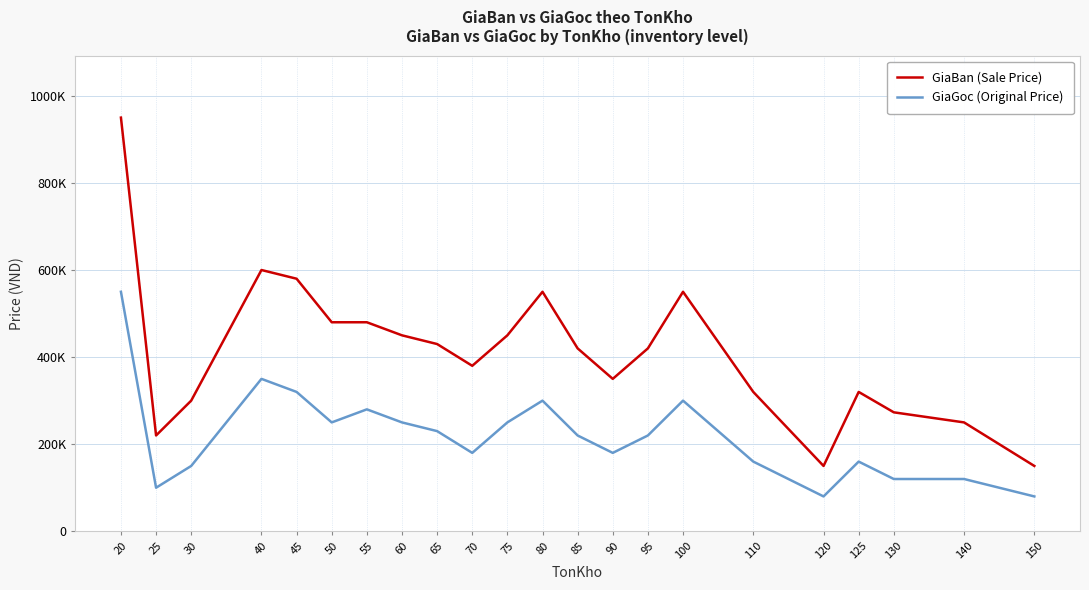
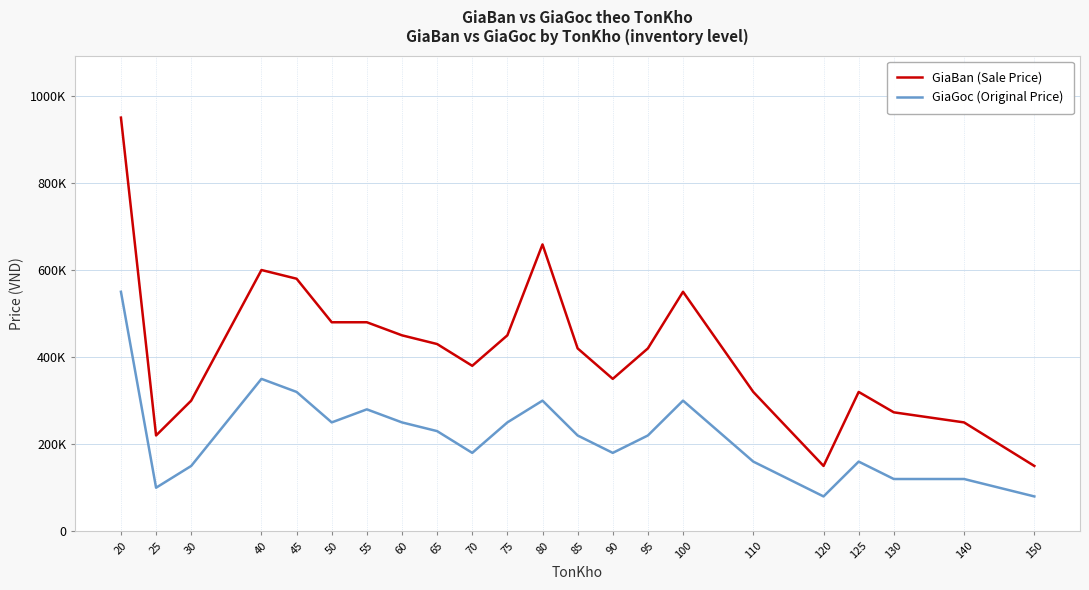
GiaBan (Sale Price), 80: 550000 -> 660000
